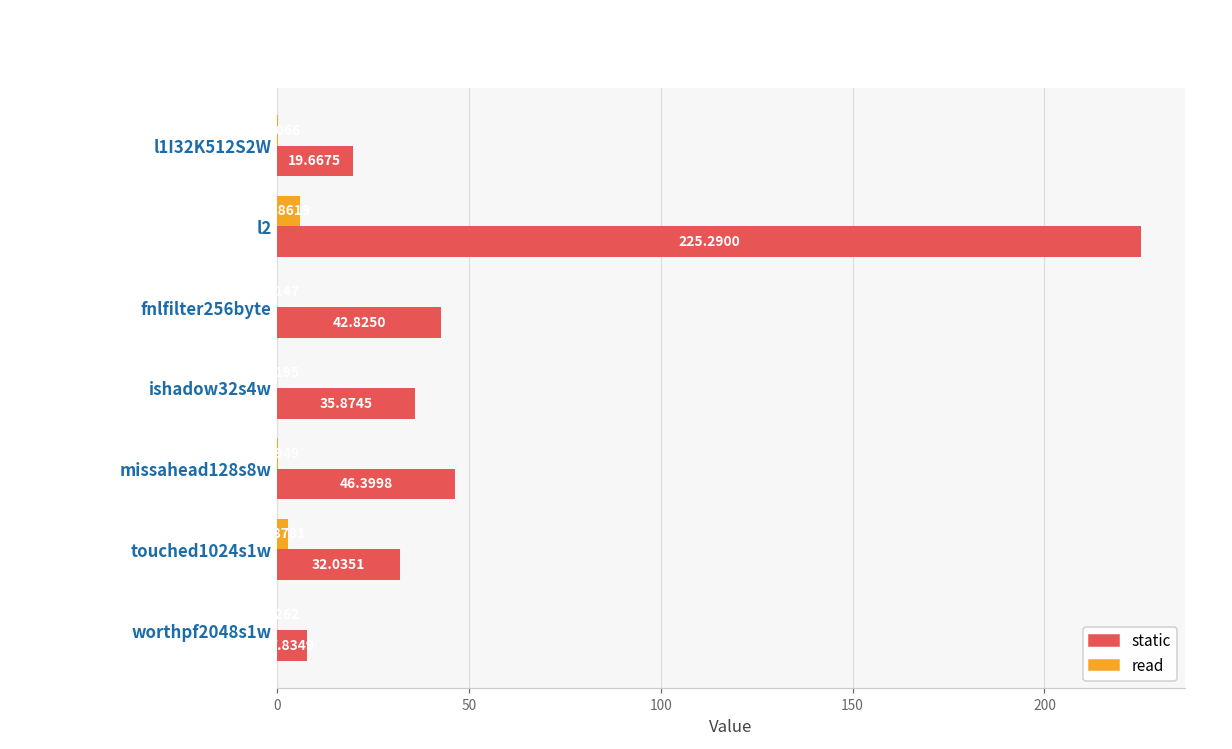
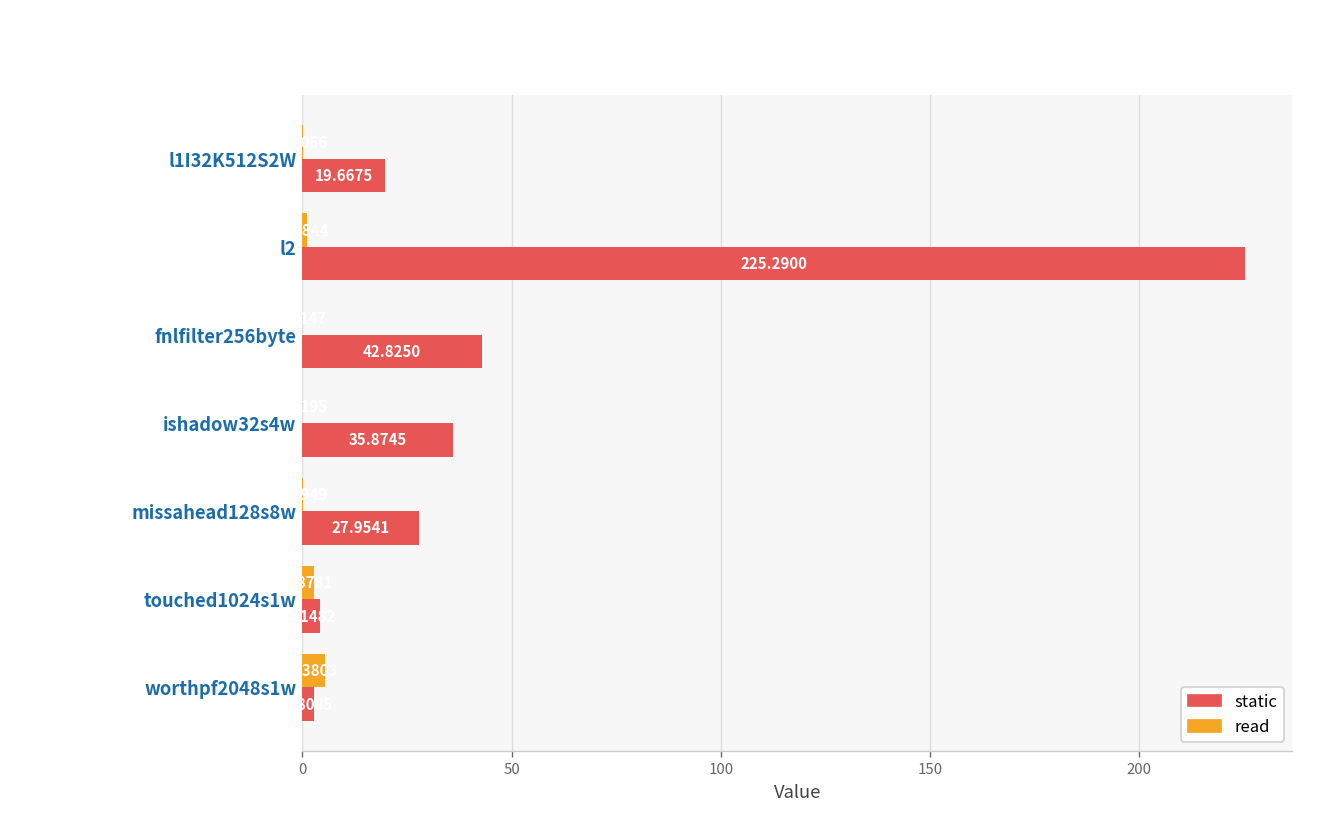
read, l2: 6 -> 1
static, missahead128s8w: 46.3998 -> 27.9541
static, touched1024s1w: 32 -> 4
read, worthpf2048s1w: 0 -> 5
static, worthpf2048s1w: 8 -> 3
